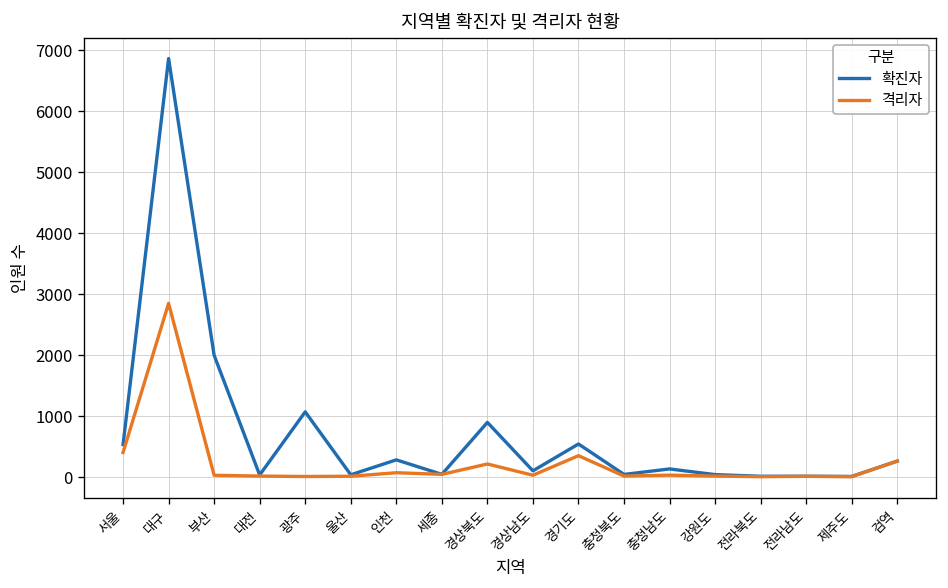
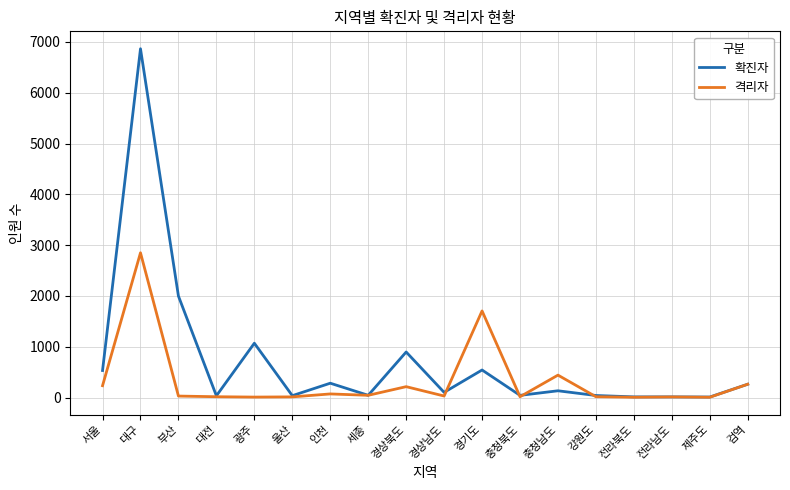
격리자, 서울: 400 -> 200
격리자, 경기도: 400 -> 1700
격리자, 충청남도: 0 -> 400
